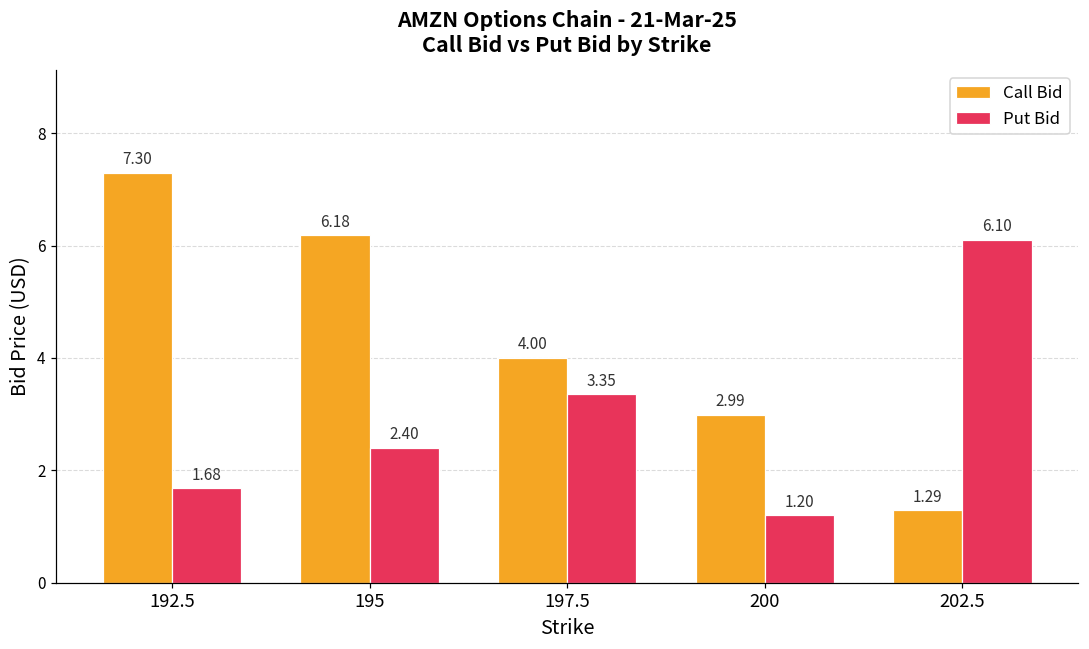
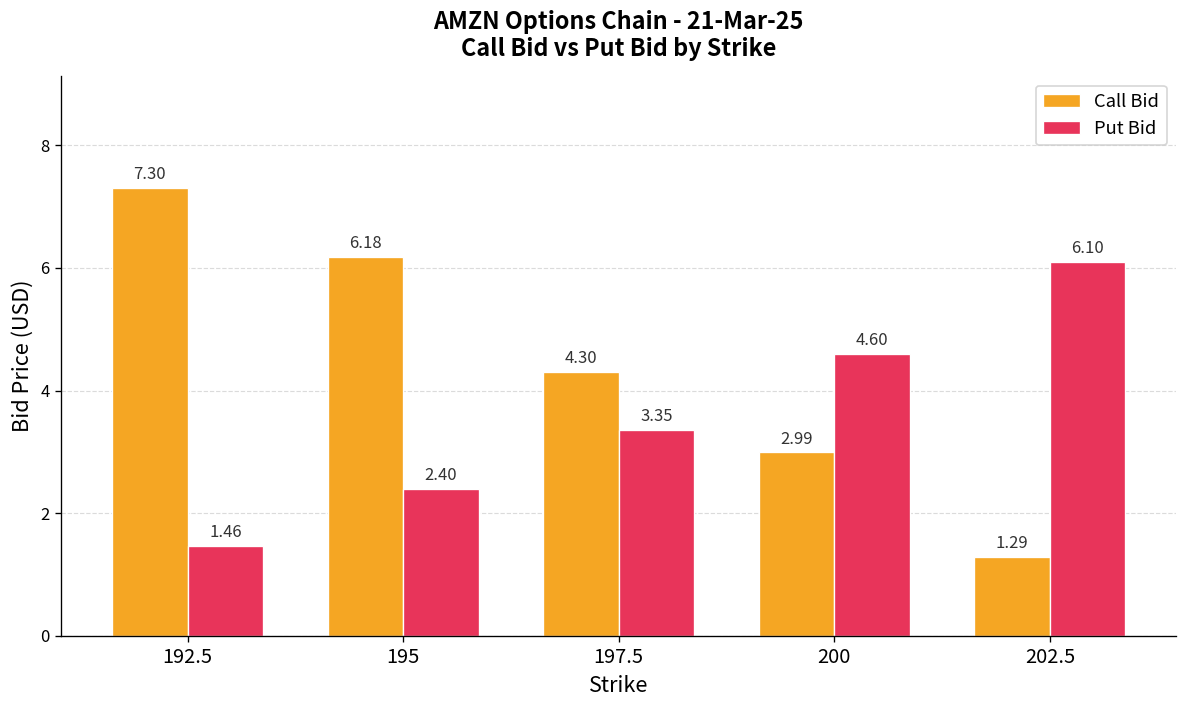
Put Bid, 192.5: 1.68 -> 1.46
Call Bid, 197.5: 4.00 -> 4.30
Put Bid, 200: 1.20 -> 4.60
